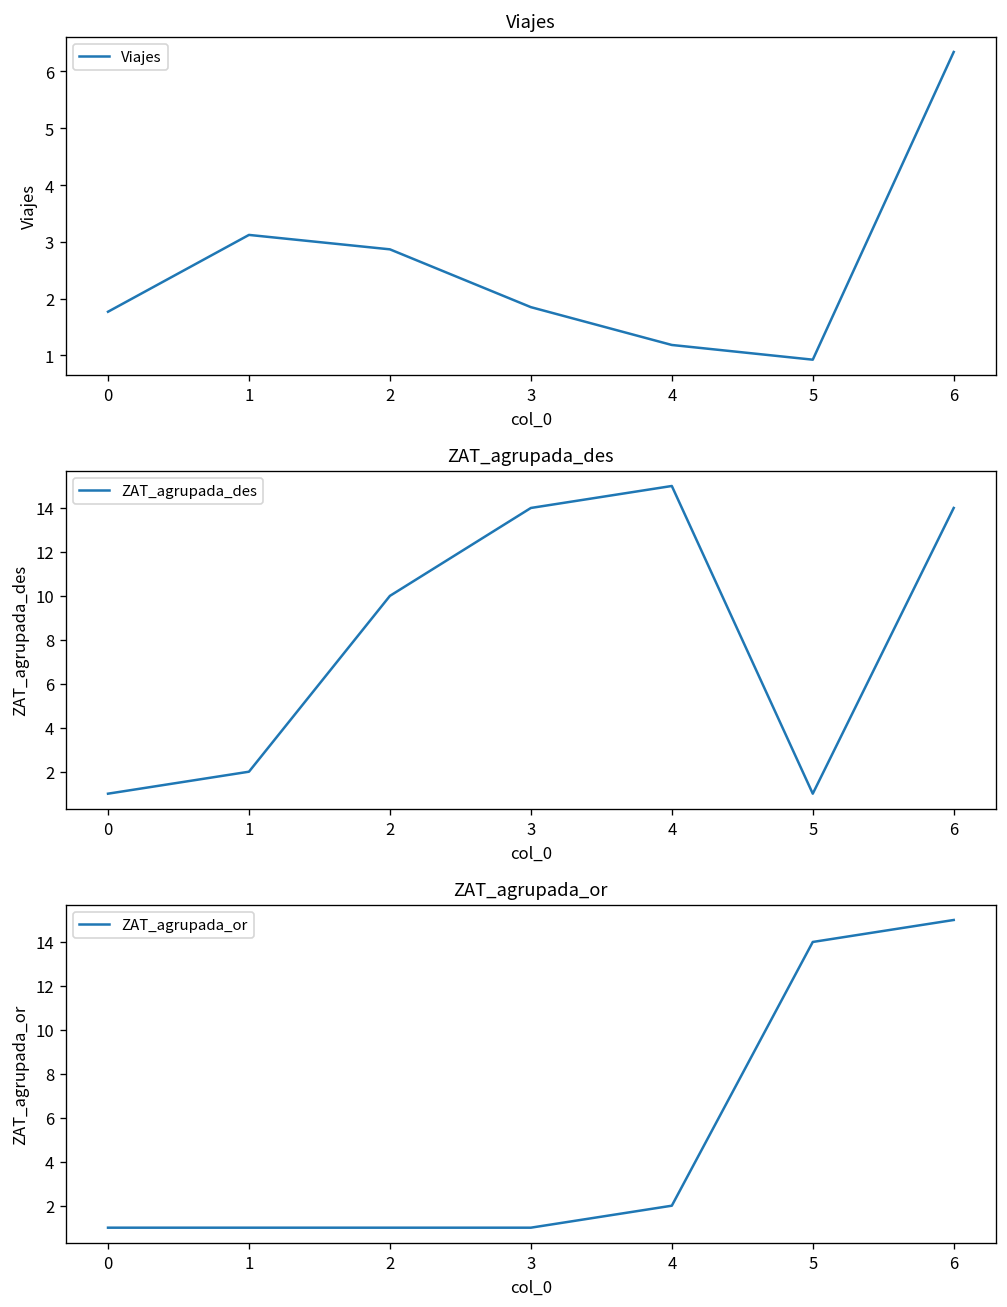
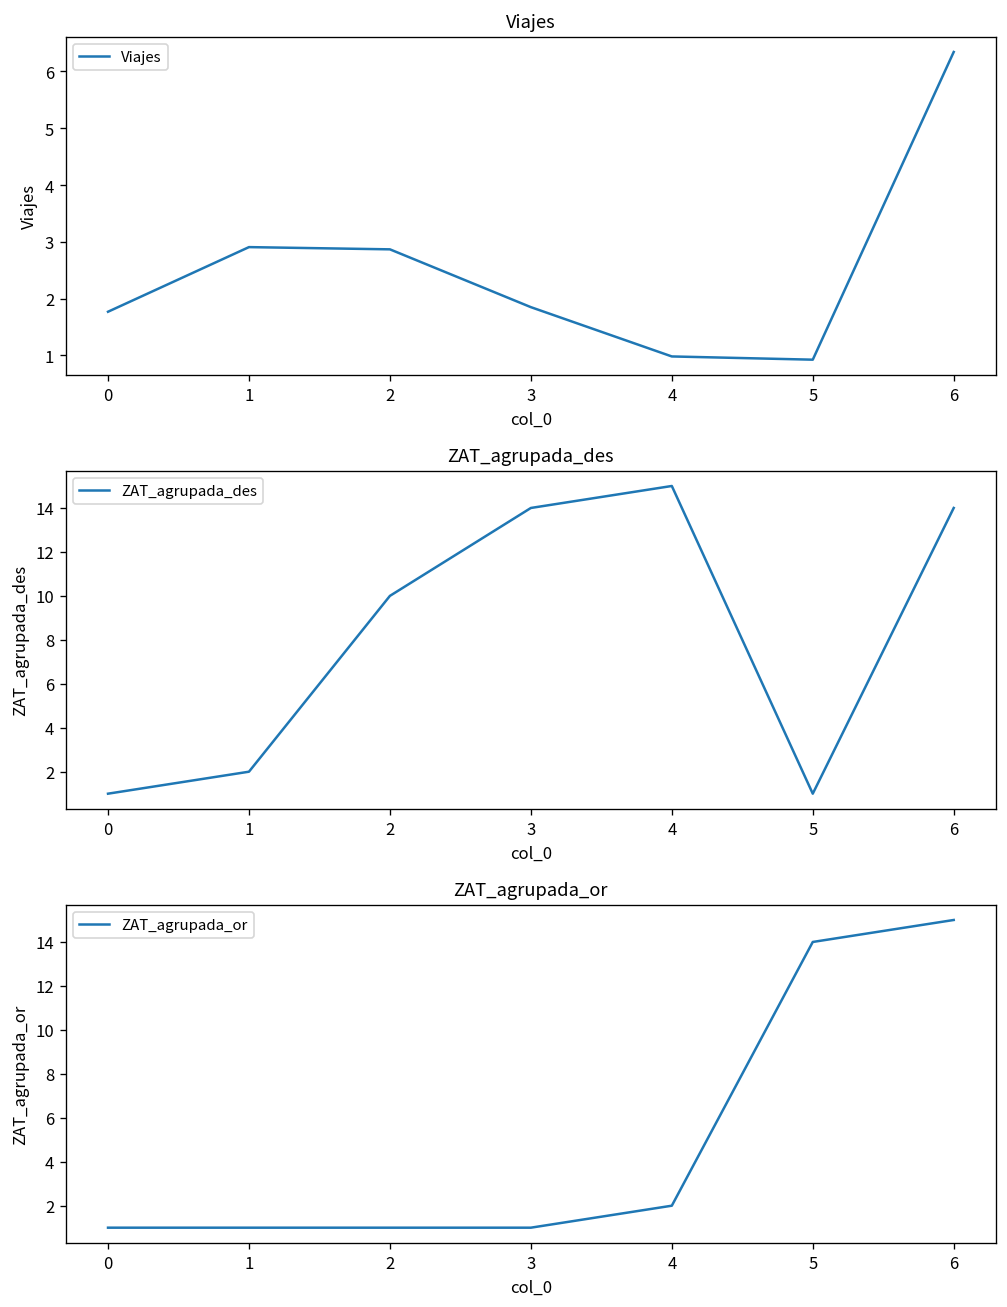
Viajes, 1: 3.1 -> 2.9
Viajes, 4: 1.2 -> 1.0
